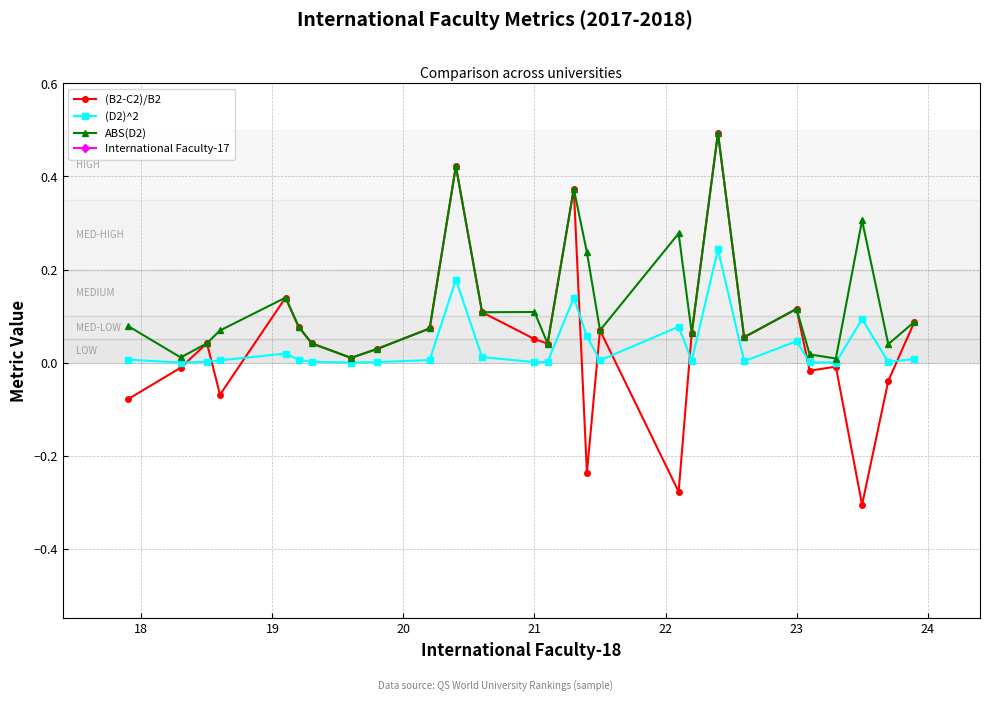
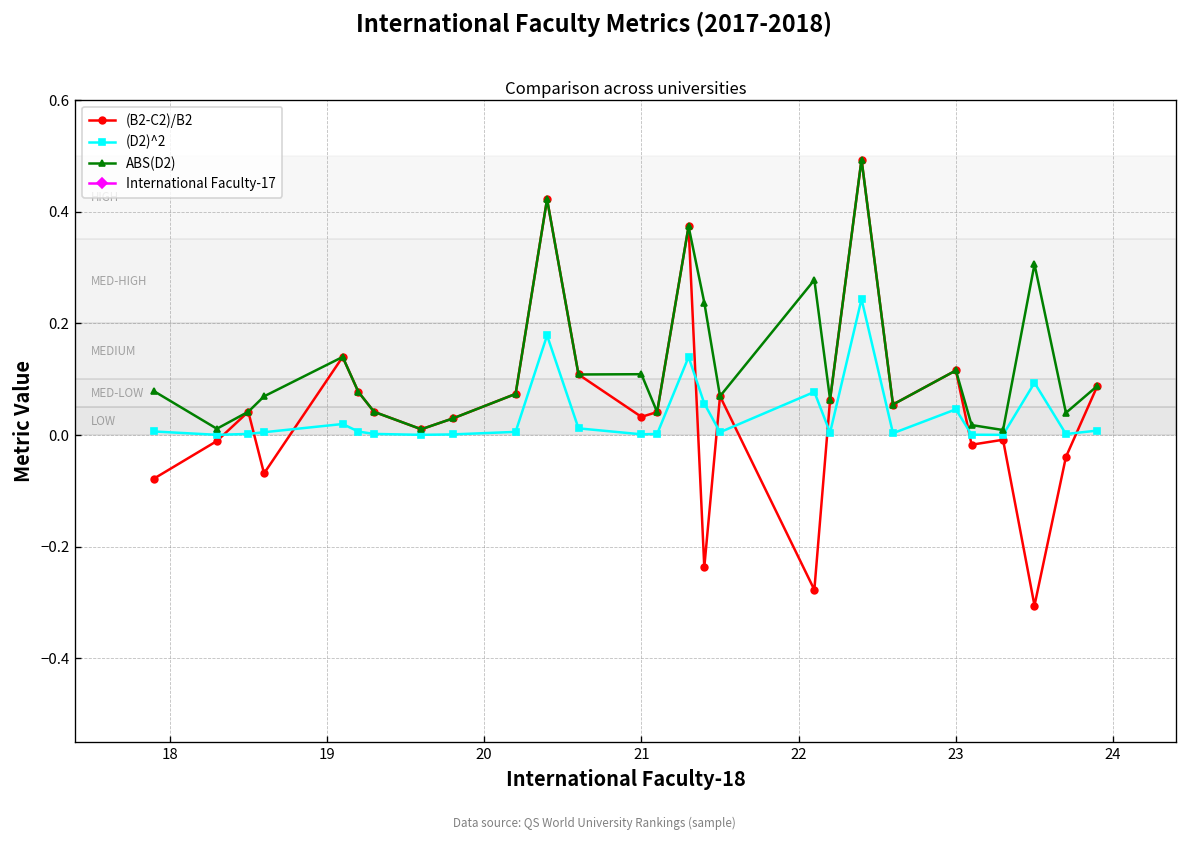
(B2-C2)/B2, 21: 0.05 -> 0.03
